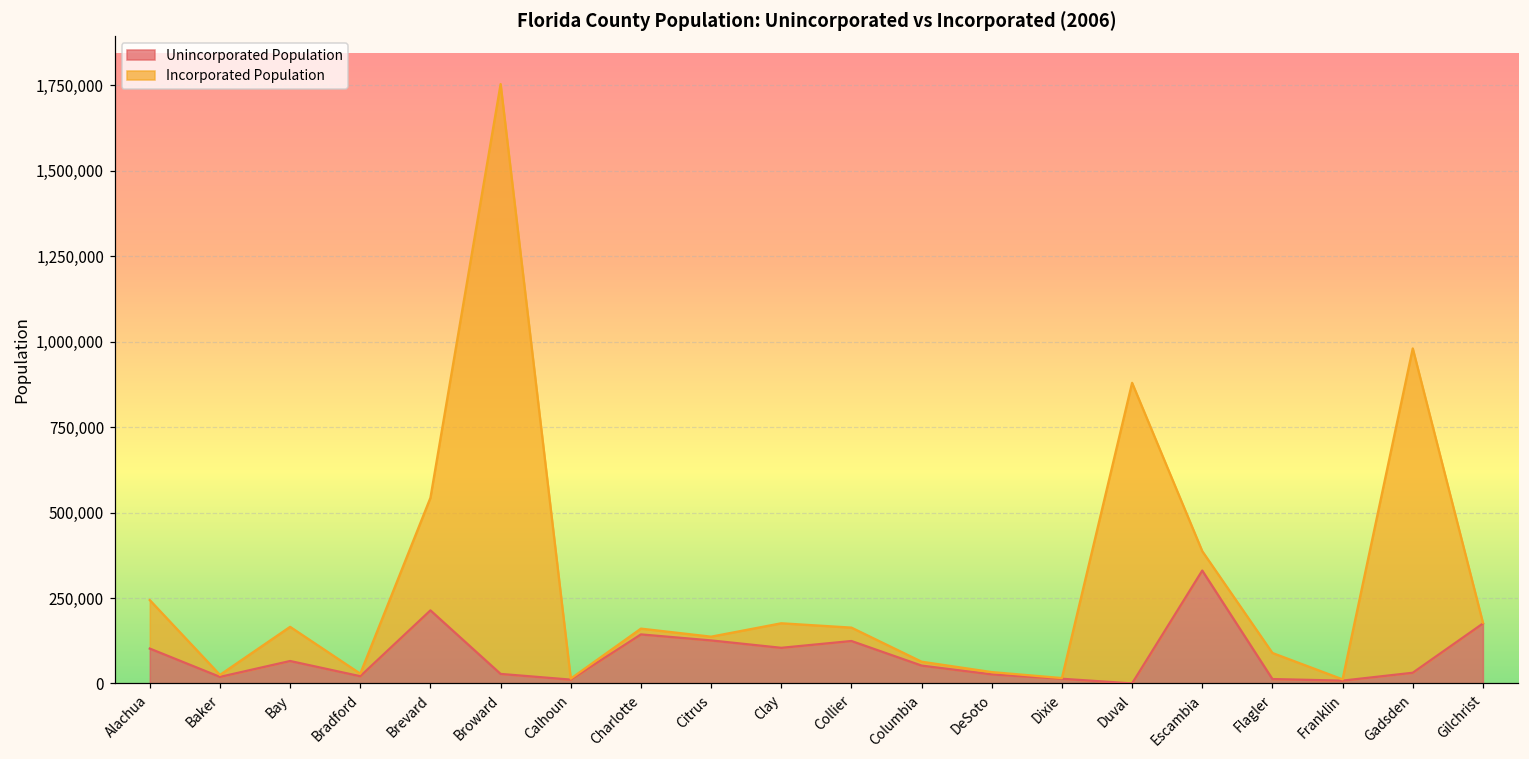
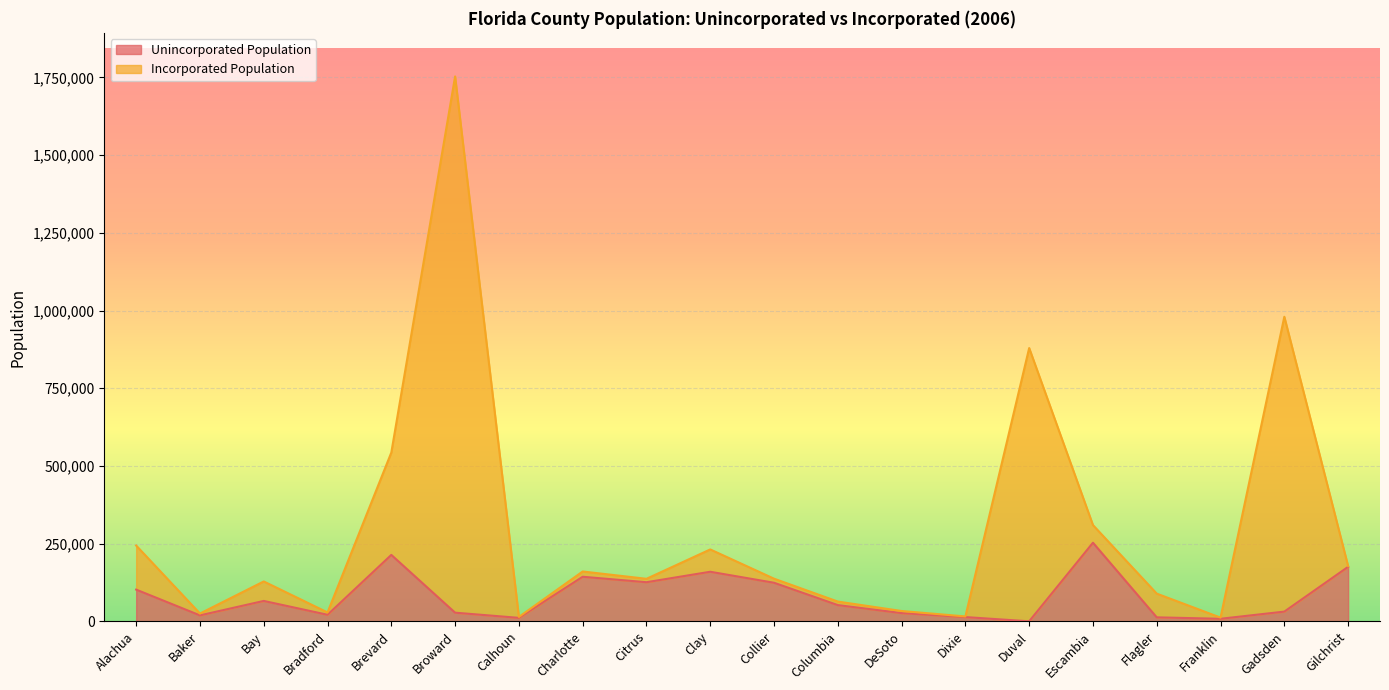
Incorporated Population, Bay: 100,000 -> 60,000
Unincorporated Population, Clay: 100,000 -> 160,000
Incorporated Population, Collier: 40,000 -> 10,000
Unincorporated Population, Escambia: 330,000 -> 250,000
